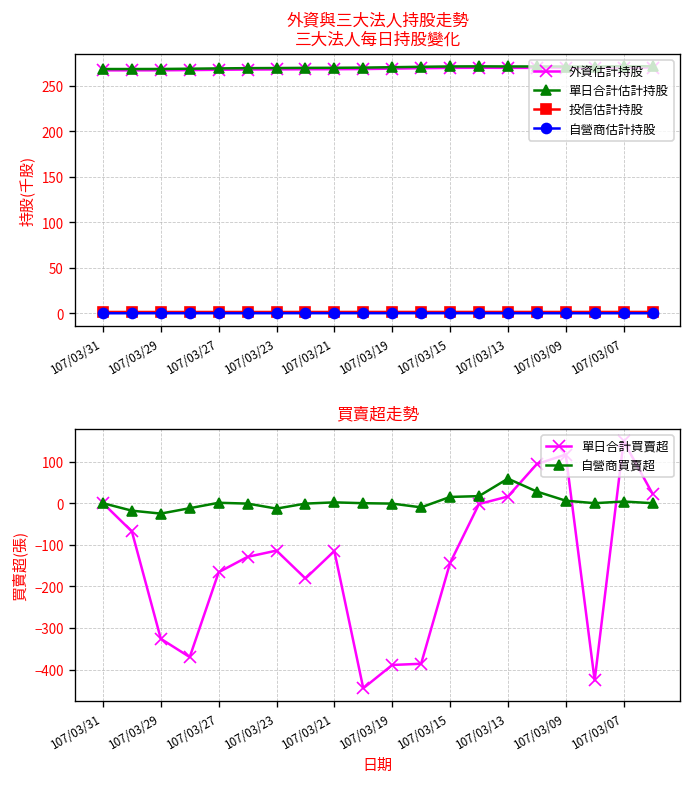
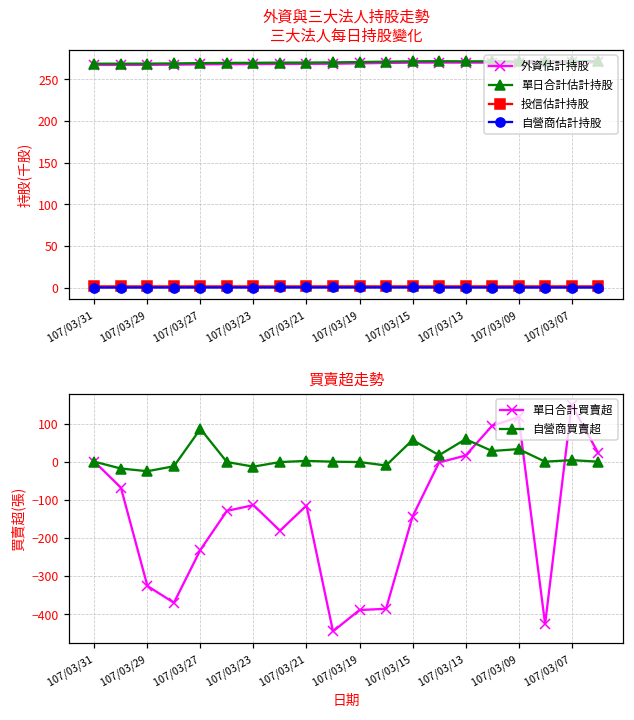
買賣超走勢, 單日合計買賣超, 107/03/27: -170 -> -230
買賣超走勢, 自營商買賣超, 107/03/27: 0 -> 90
買賣超走勢, 自營商買賣超, 107/03/15: 20 -> 60
買賣超走勢, 自營商買賣超, 107/03/09: 10 -> 30
